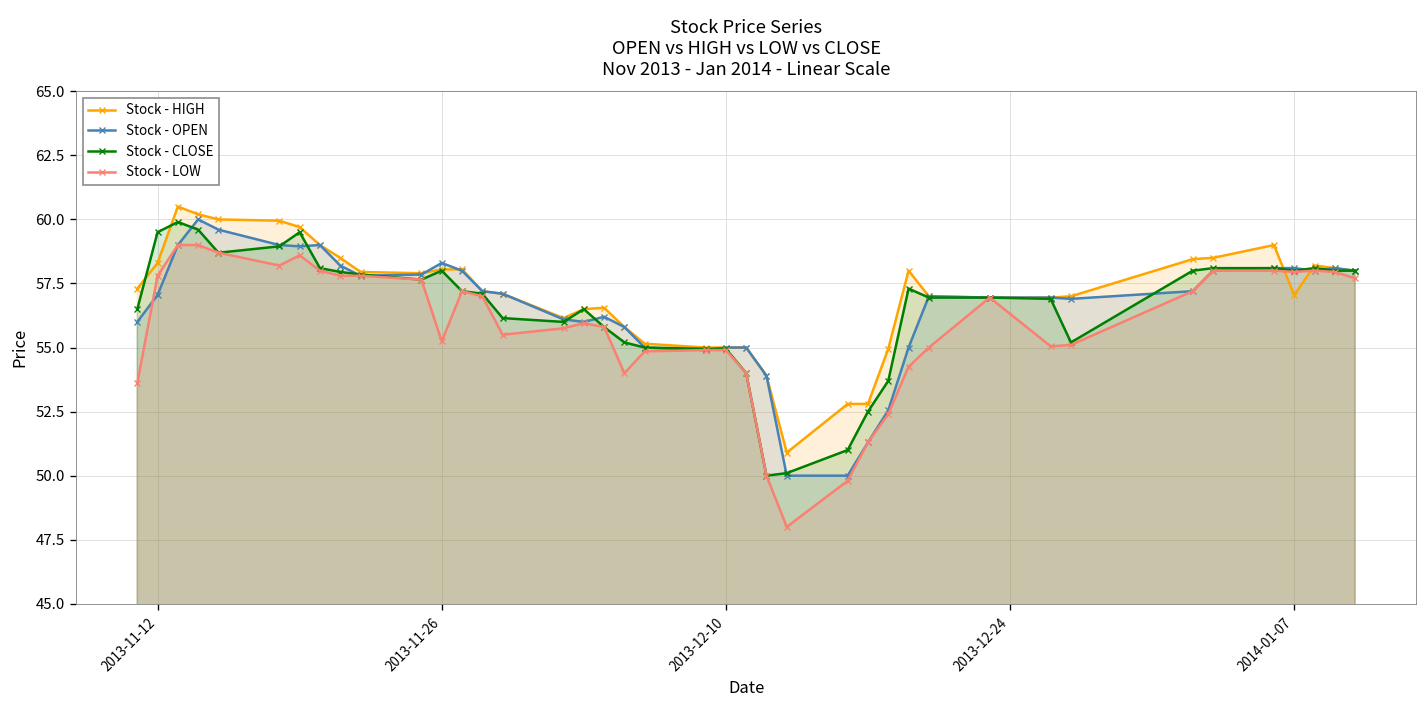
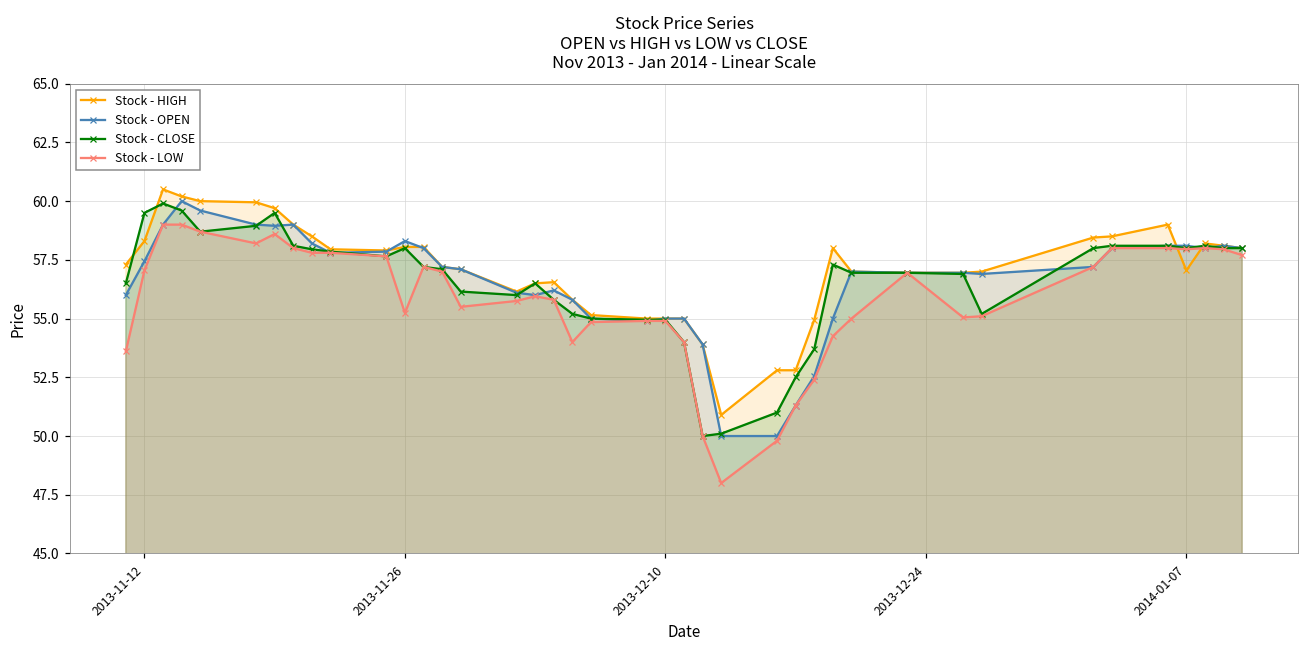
Stock - OPEN, 2013-11-12: 57.1 -> 57.4
Stock - LOW, 2013-11-12: 57.8 -> 57.1
